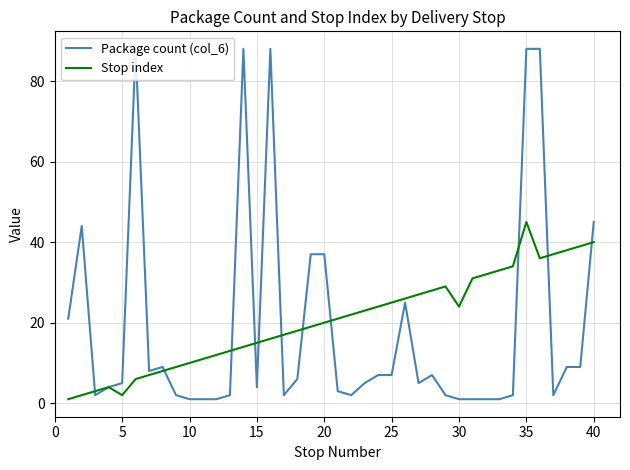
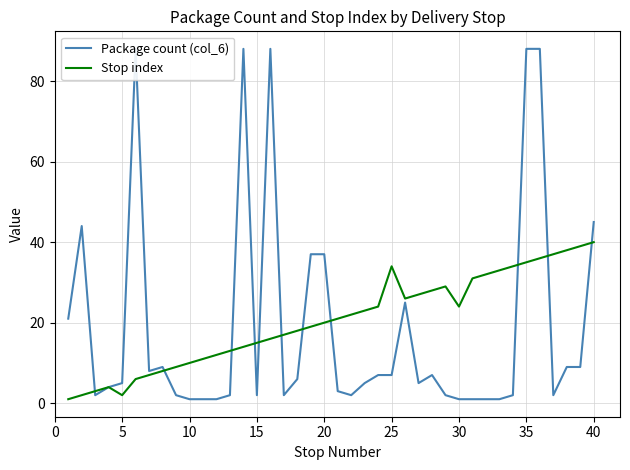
Package count (col_6), 15: 4 -> 2
Stop index, 25: 25 -> 34
Stop index, 35: 45 -> 35
